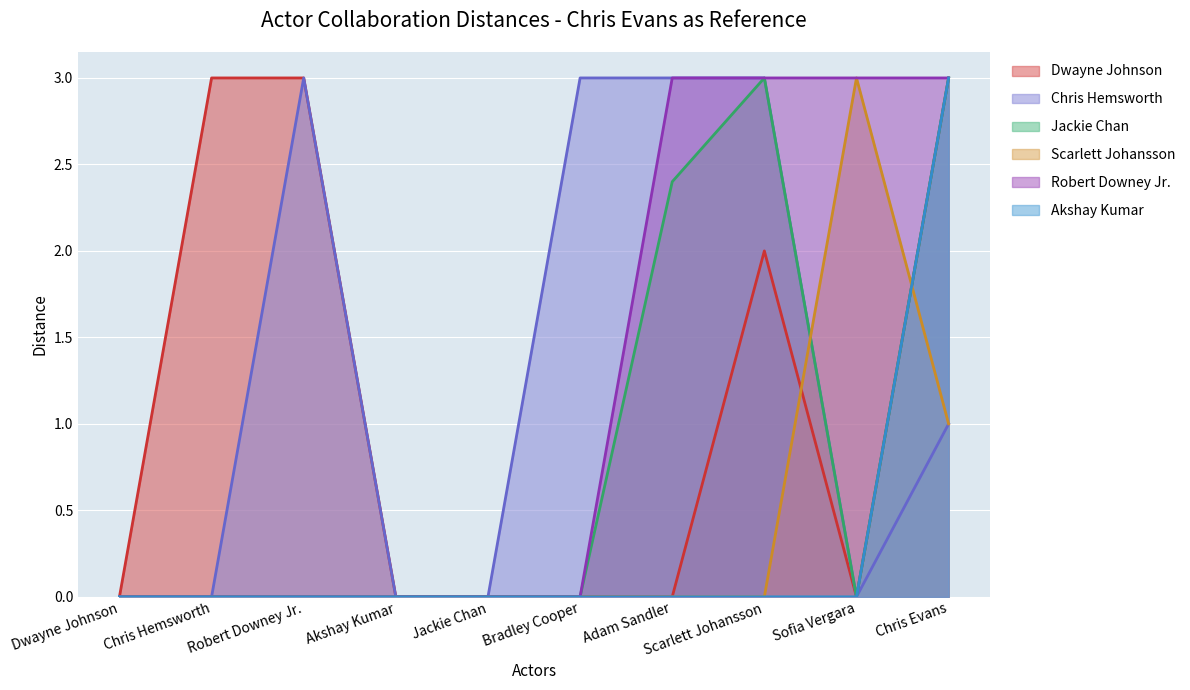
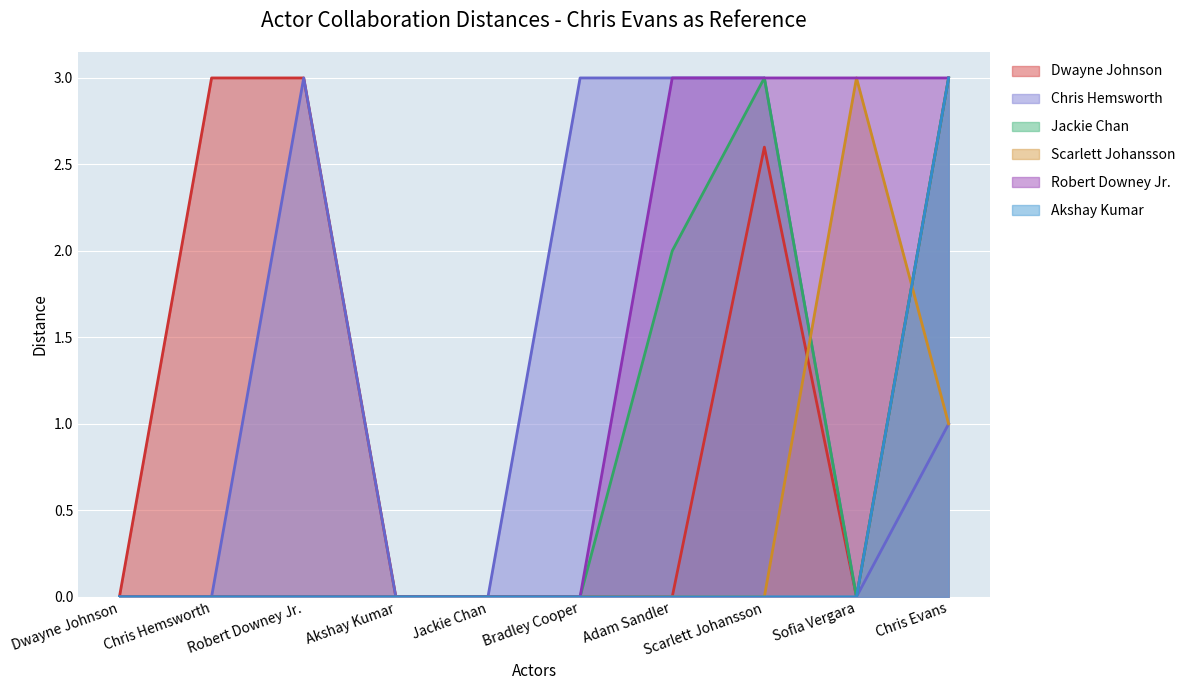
Jackie Chan, Adam Sandler: 2.4 -> 2.0
Dwayne Johnson, Scarlett Johansson: 2.0 -> 2.6
